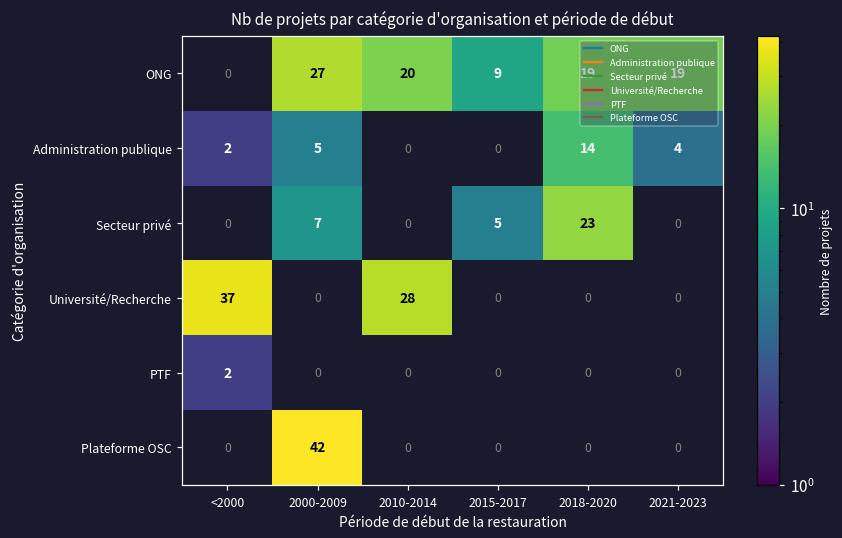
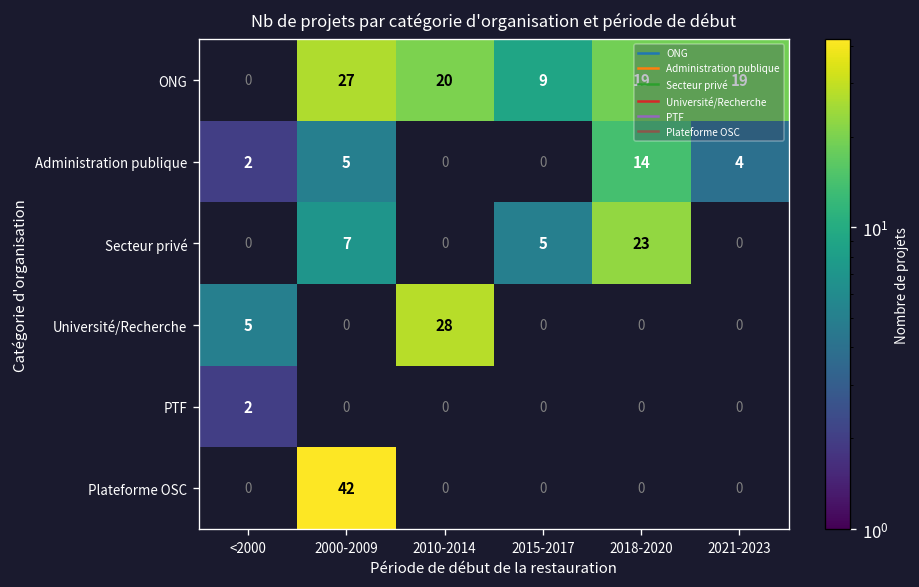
Université/Recherche, <2000: 37 -> 5
